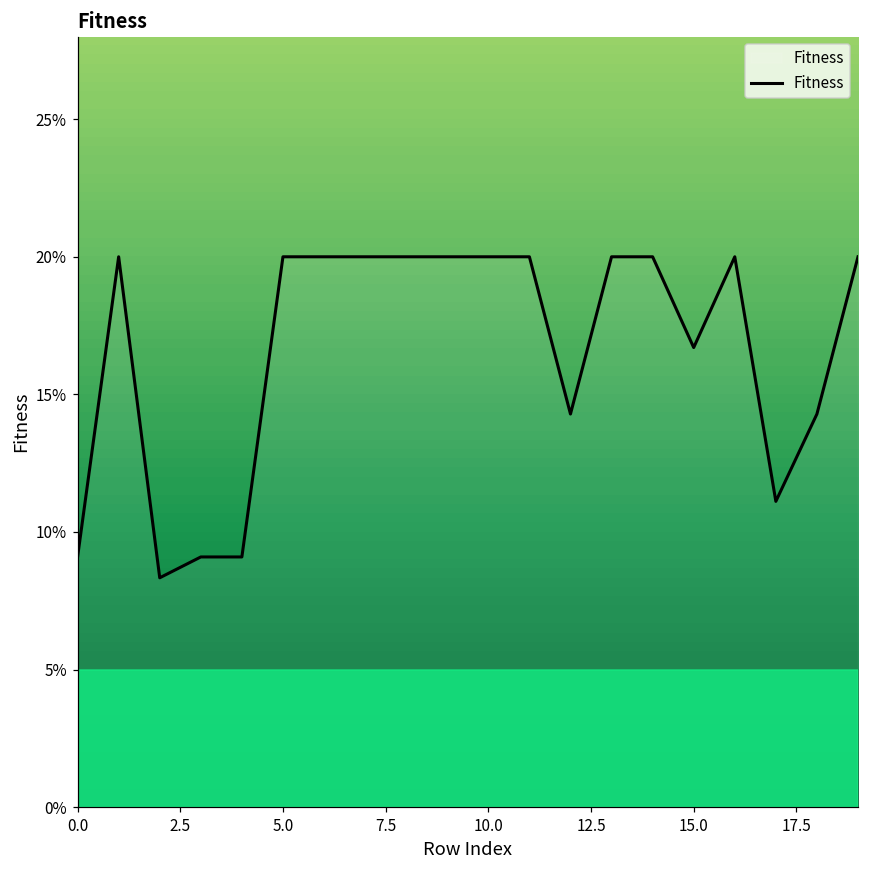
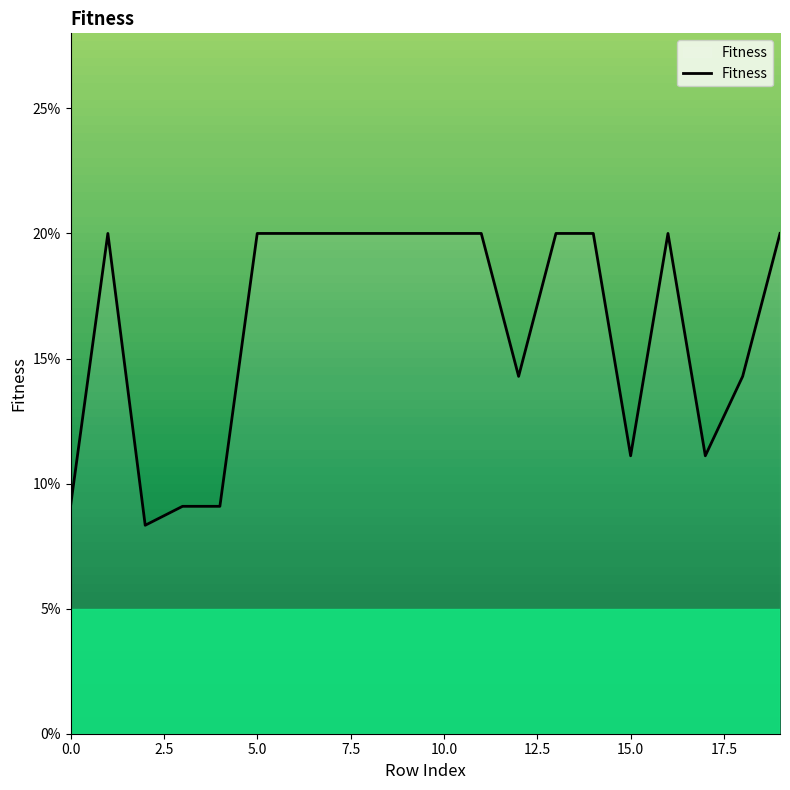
15.0: 16.7% -> 11.1%
